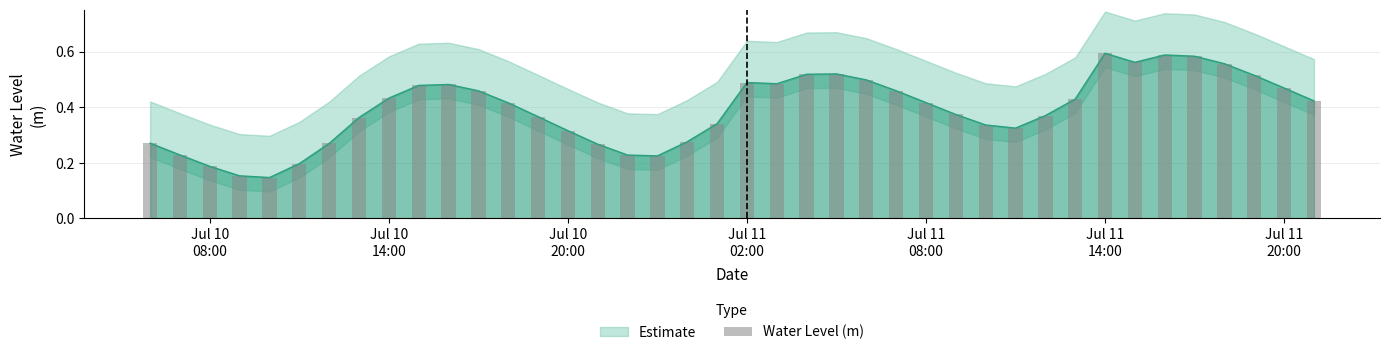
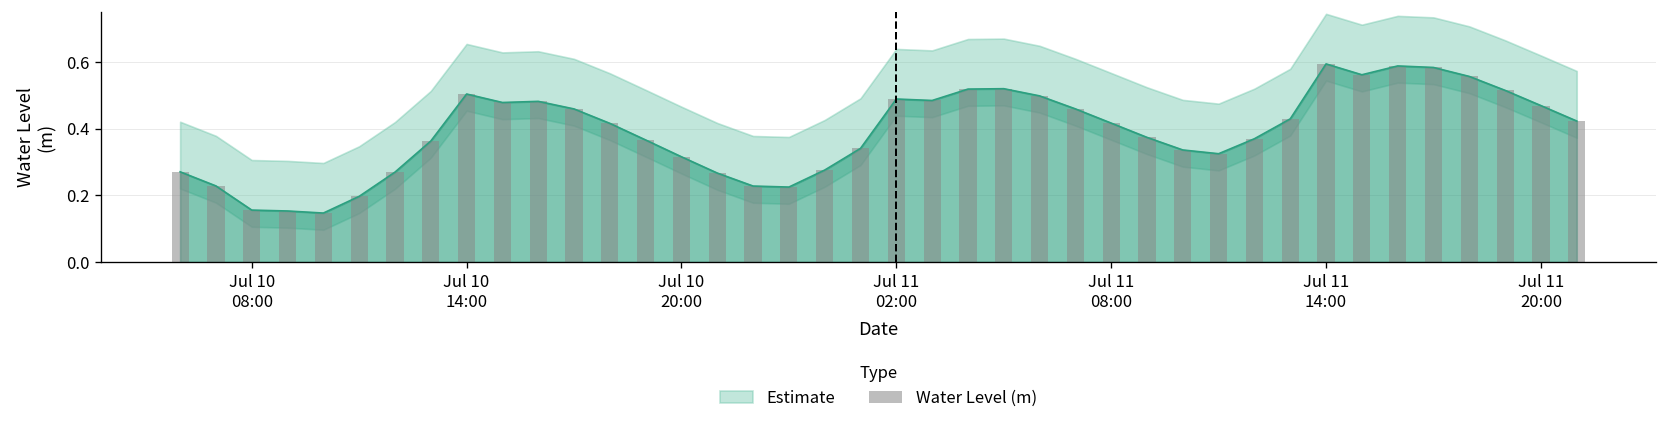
Water Level (m), Jul 10 08:00: 0.19 -> 0.16
Water Level (m), Jul 10 14:00: 0.43 -> 0.50
